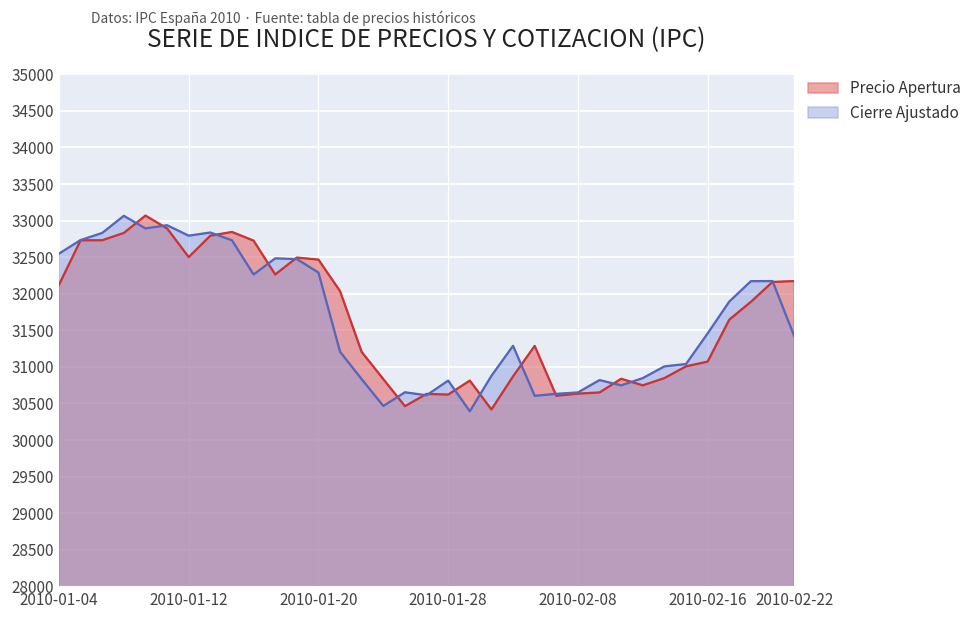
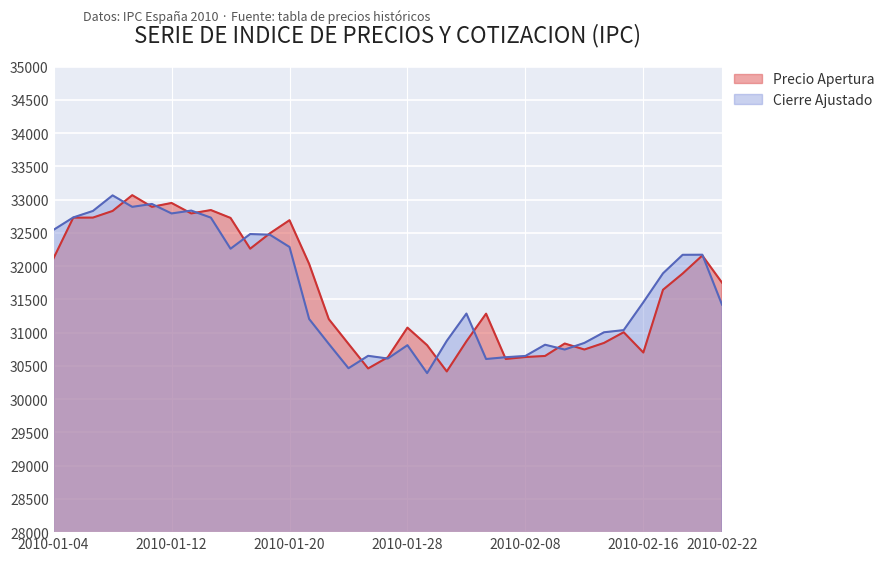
Precio Apertura, 2010-01-12: 32500 -> 33000
Precio Apertura, 2010-01-20: 32500 -> 32700
Precio Apertura, 2010-01-28: 30600 -> 31100
Precio Apertura, 2010-02-16: 31100 -> 30700
Precio Apertura, 2010-02-22: 32200 -> 31800
